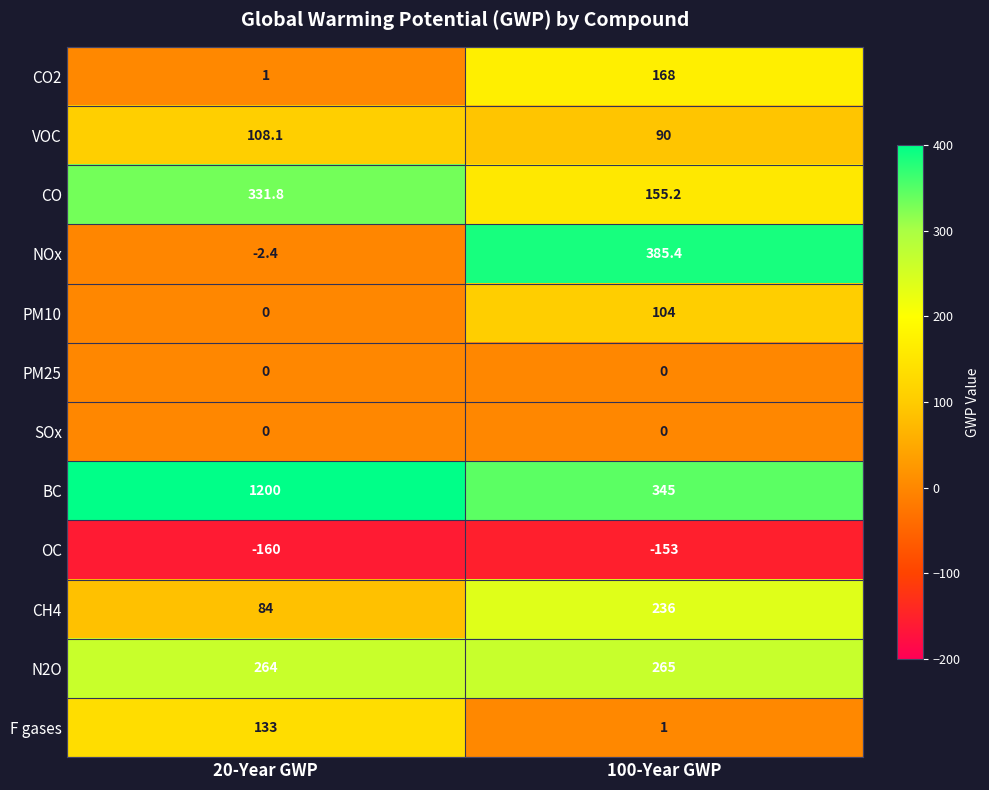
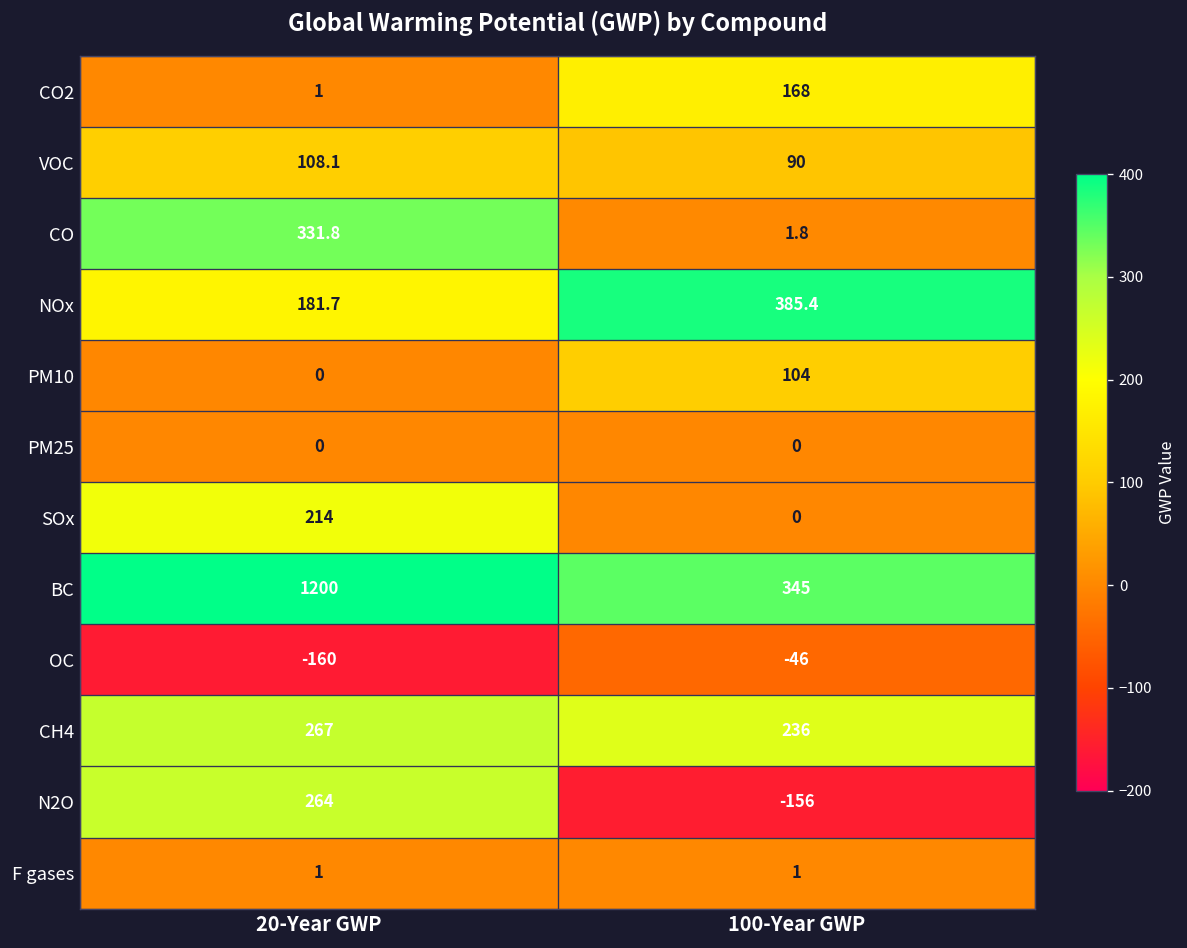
CO, 100-Year GWP: 155.2 -> 1.8
NOx, 20-Year GWP: -2.4 -> 181.7
SOx, 20-Year GWP: 0 -> 214
OC, 100-Year GWP: -153 -> -46
CH4, 20-Year GWP: 84 -> 267
N2O, 100-Year GWP: 265 -> -156
F gases, 20-Year GWP: 133 -> 1
